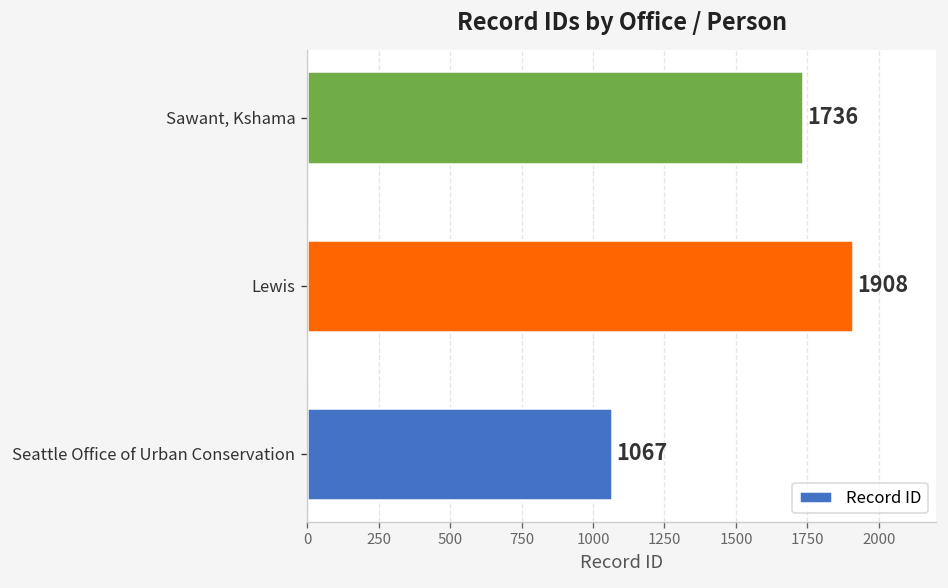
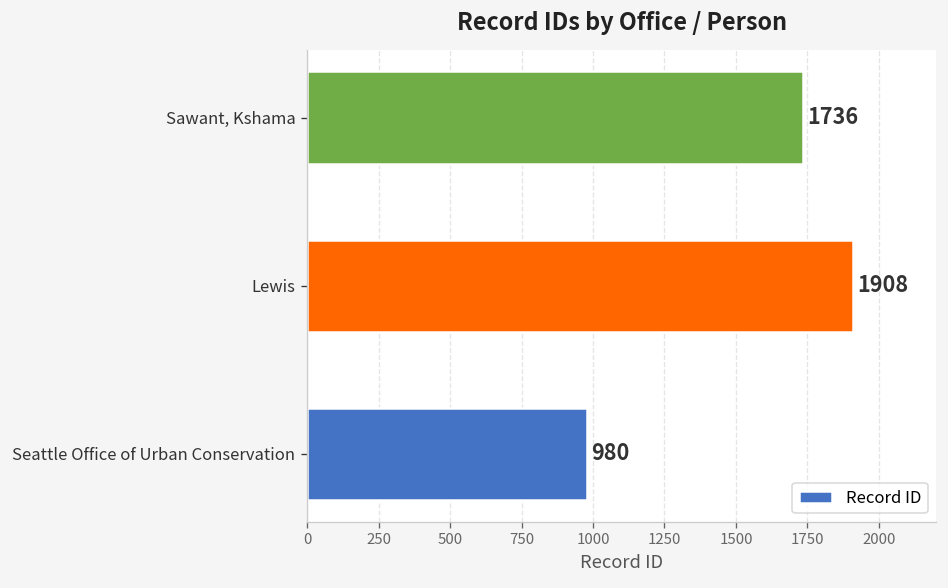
Seattle Office of Urban Conservation: 1067 -> 980
